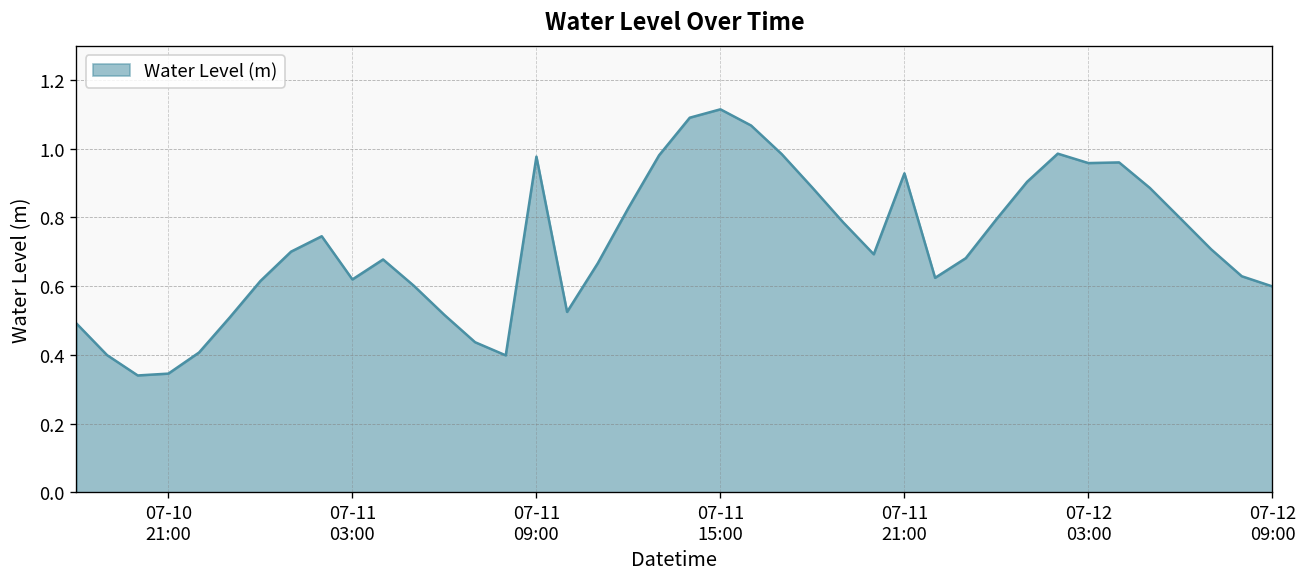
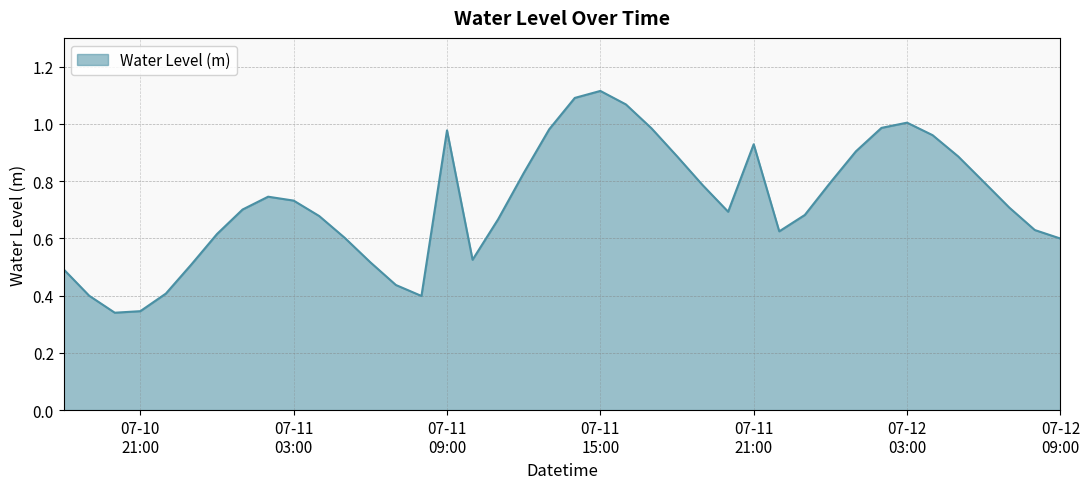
07-11 03:00: 0.62 -> 0.73
07-12 03:00: 0.96 -> 1.00
